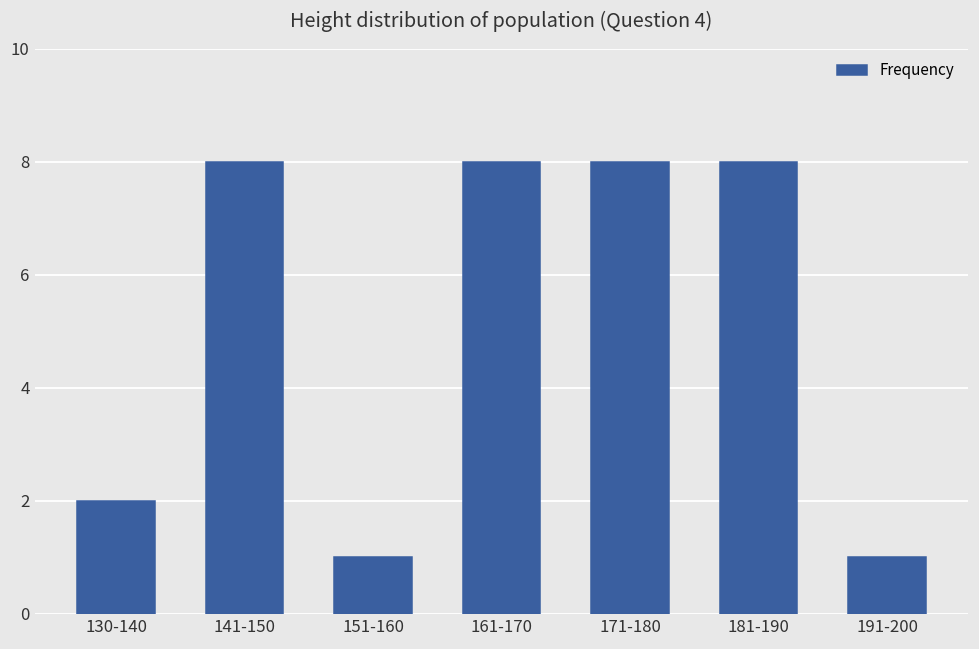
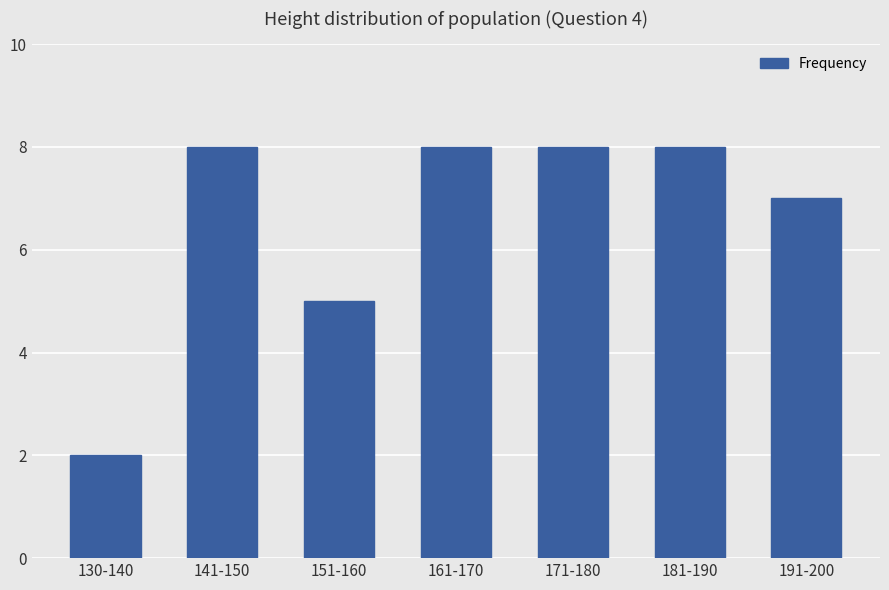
151-160: 1 -> 5
191-200: 1 -> 7
